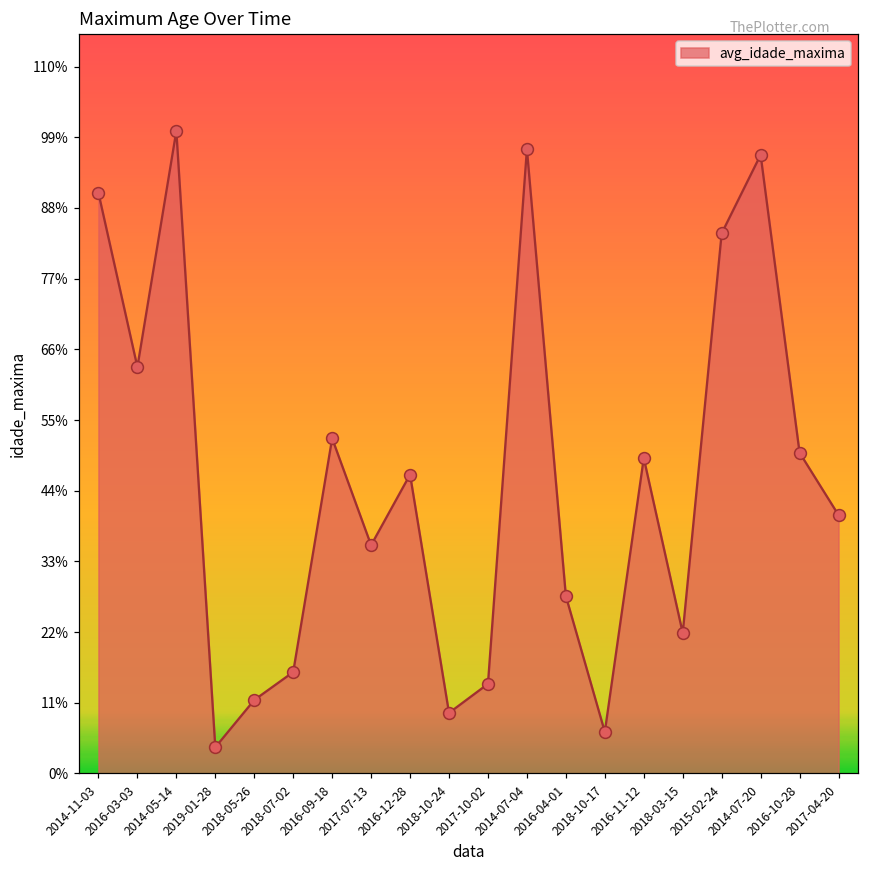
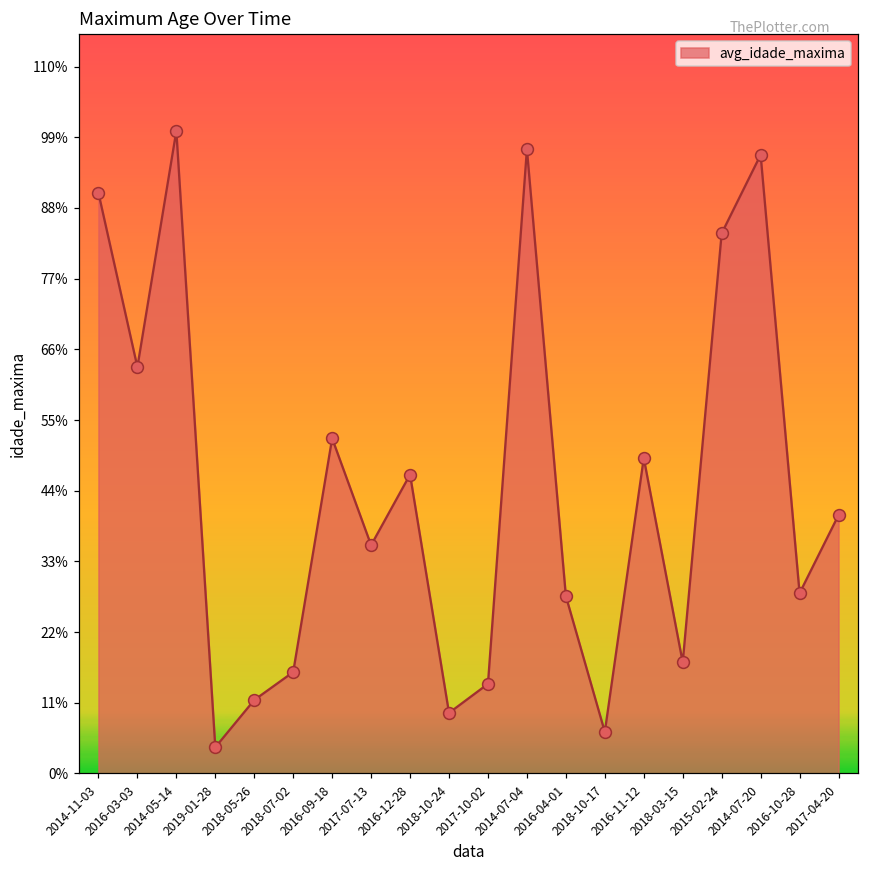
2018-03-15: 22% -> 17%
2016-10-28: 50% -> 28%
